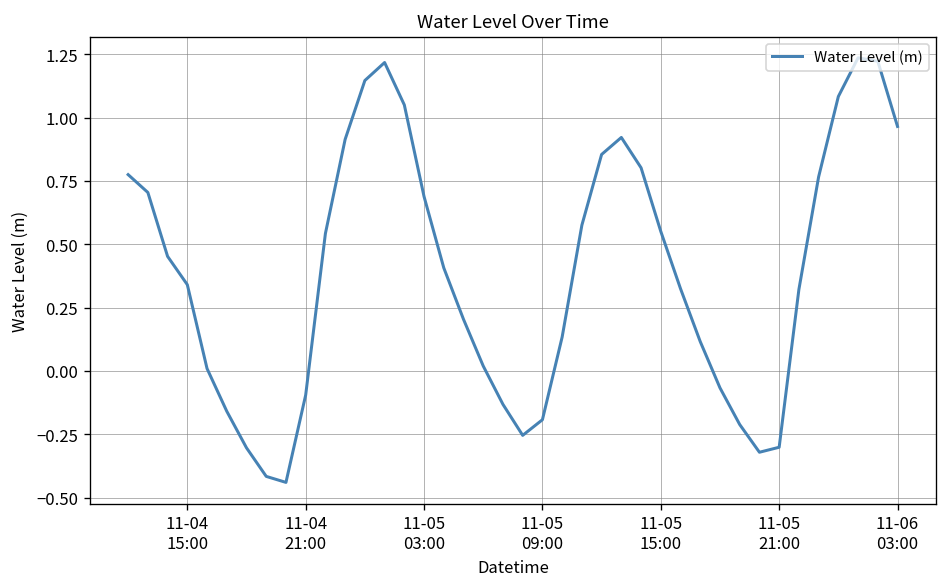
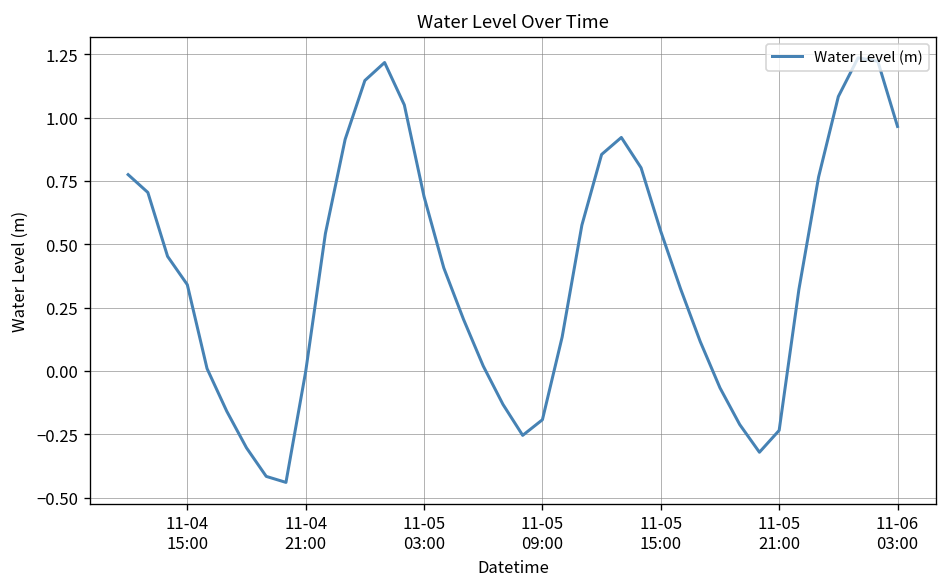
11-04 21:00: -0.10 -> 0.00
11-05 21:00: -0.30 -> -0.23
